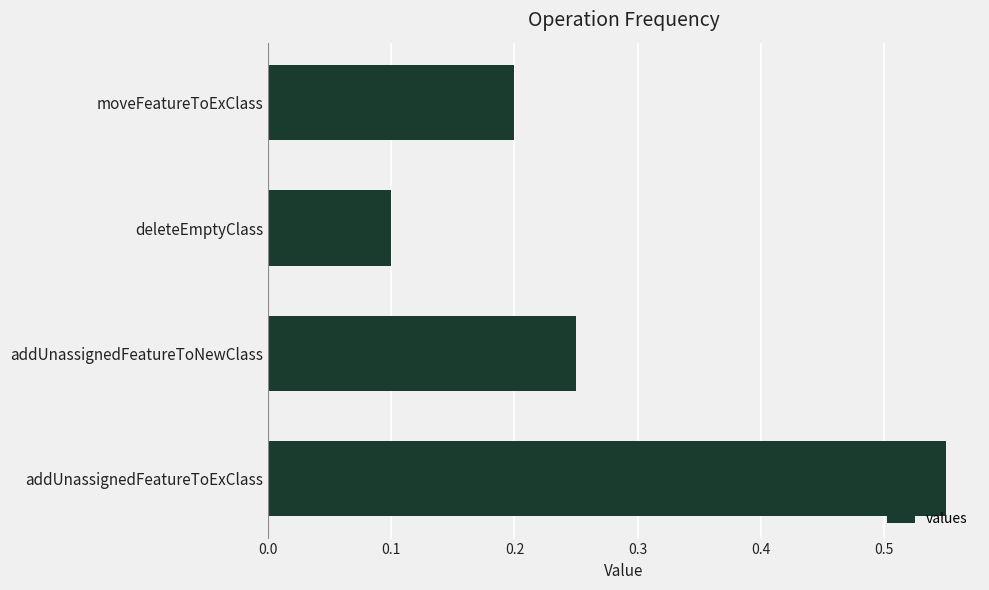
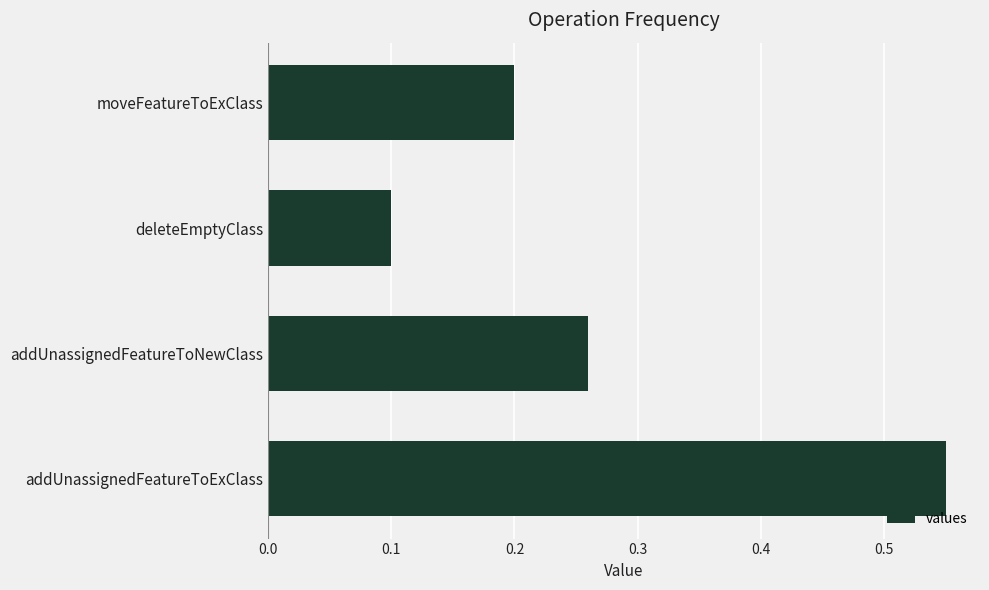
addUnassignedFeatureToNewClass: 0.25 -> 0.26
